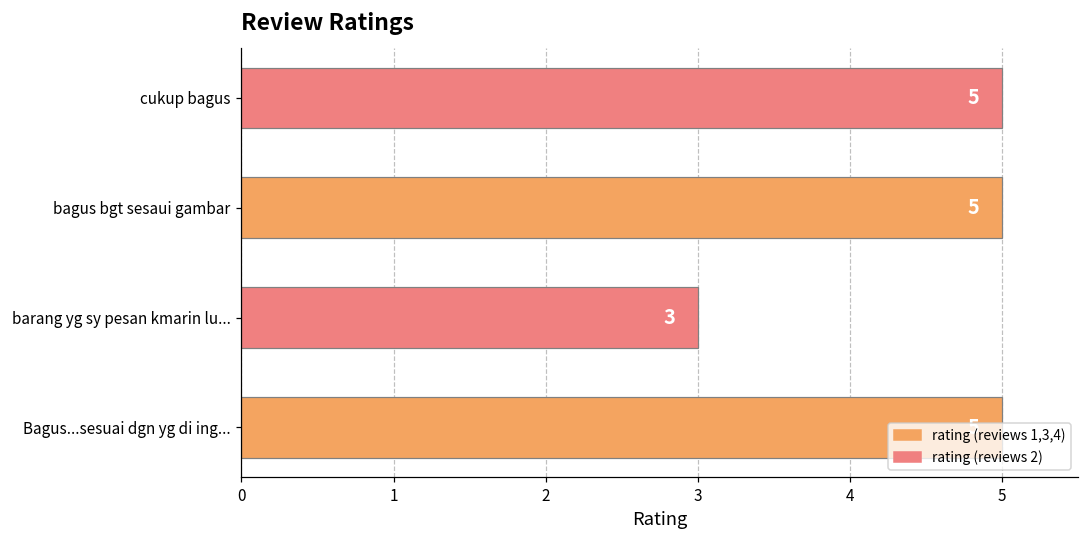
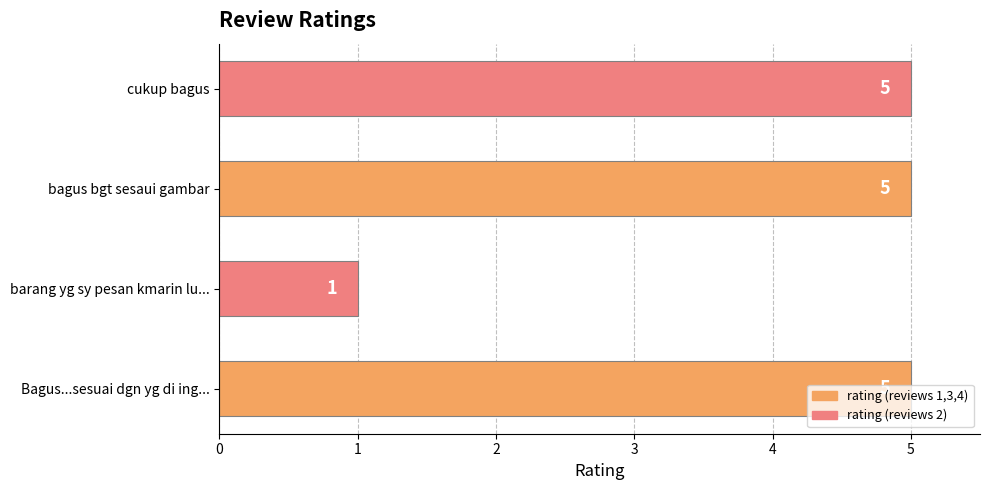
barang yg sy pesan kmarin lu...: 3 -> 1
